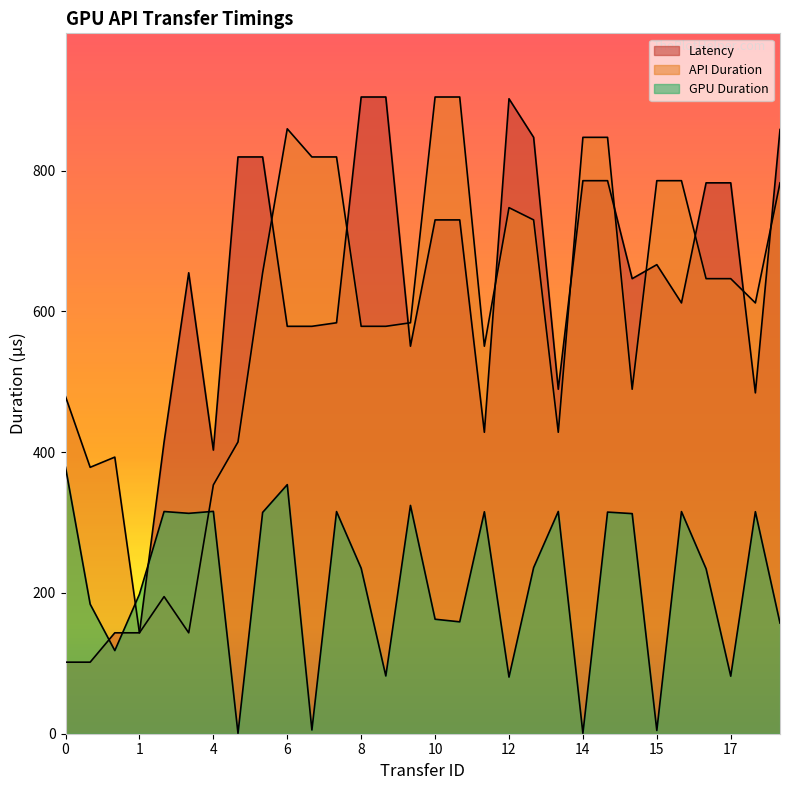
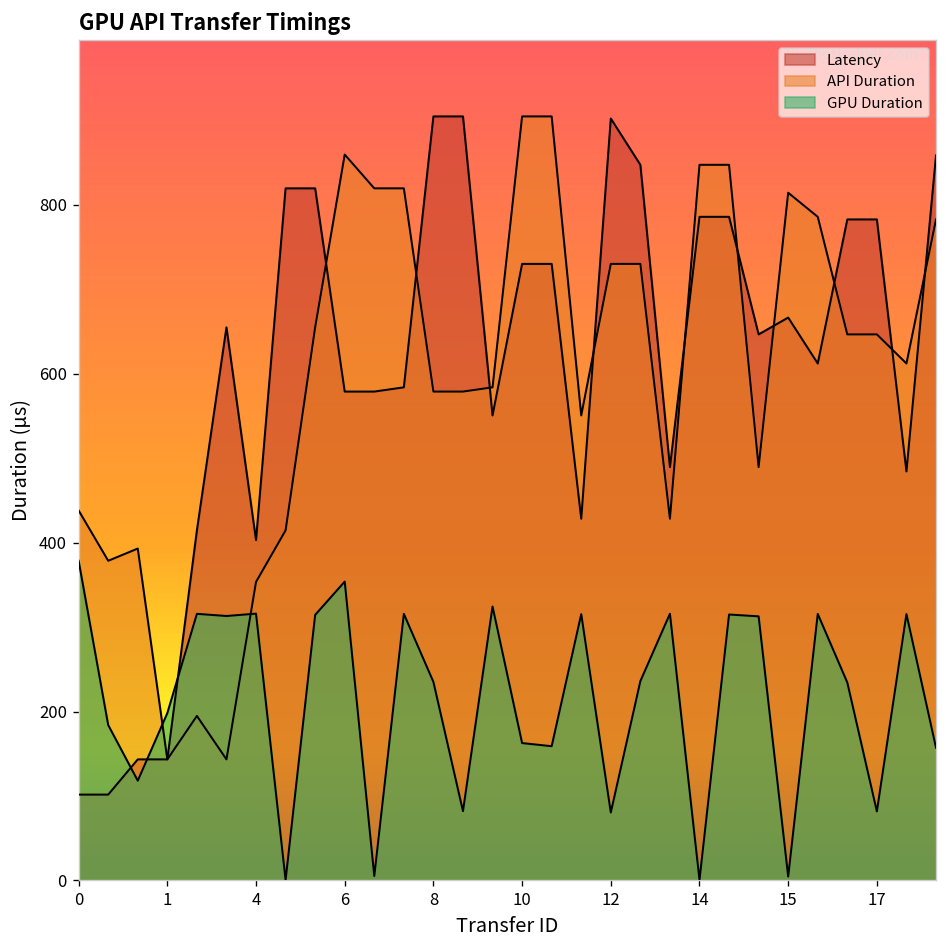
API Duration, 0: 480 -> 440
API Duration, 12: 750 -> 730
API Duration, 15: 790 -> 810
